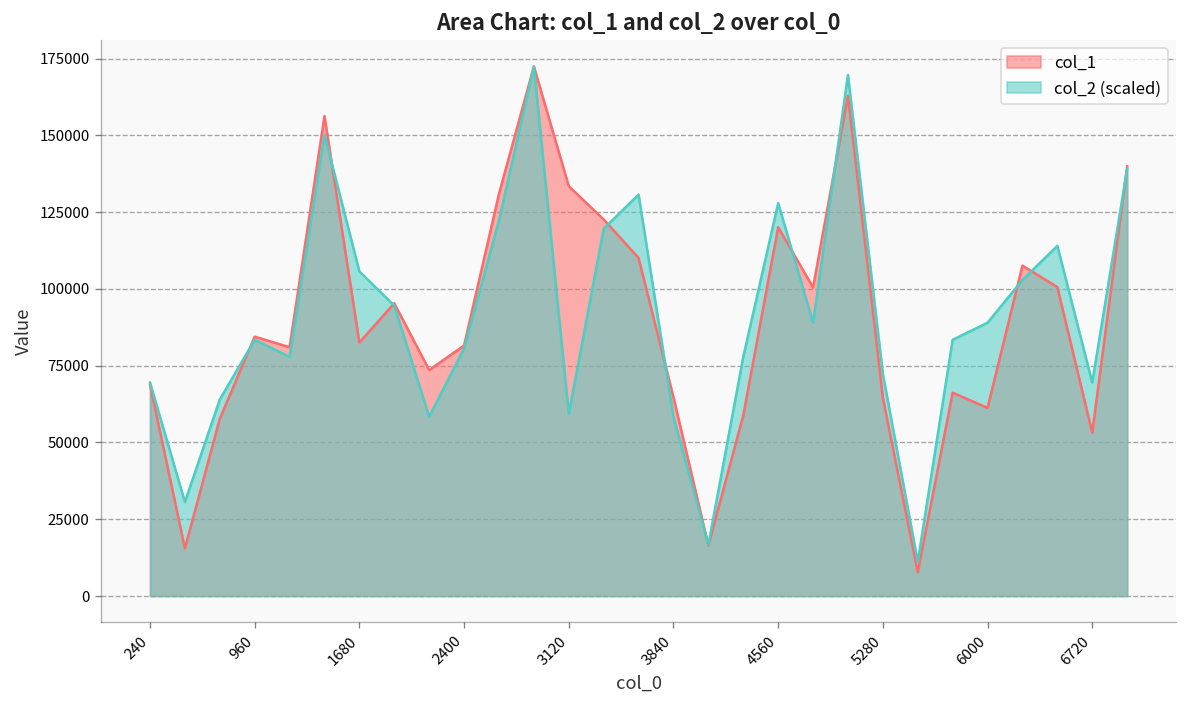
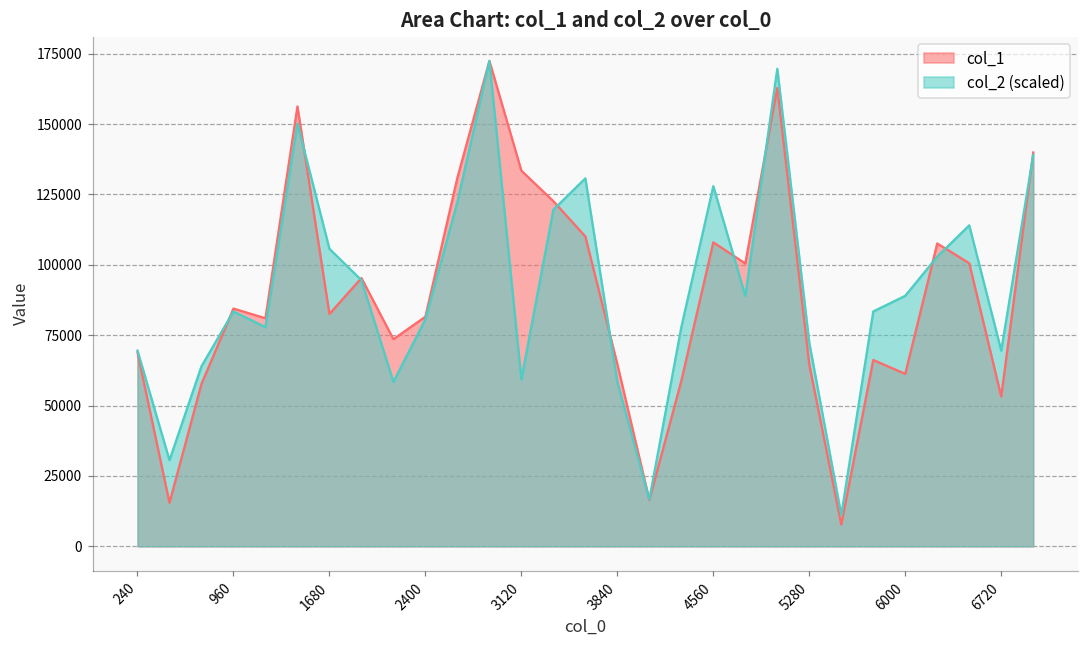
col_1, 4560: 120000 -> 108000
